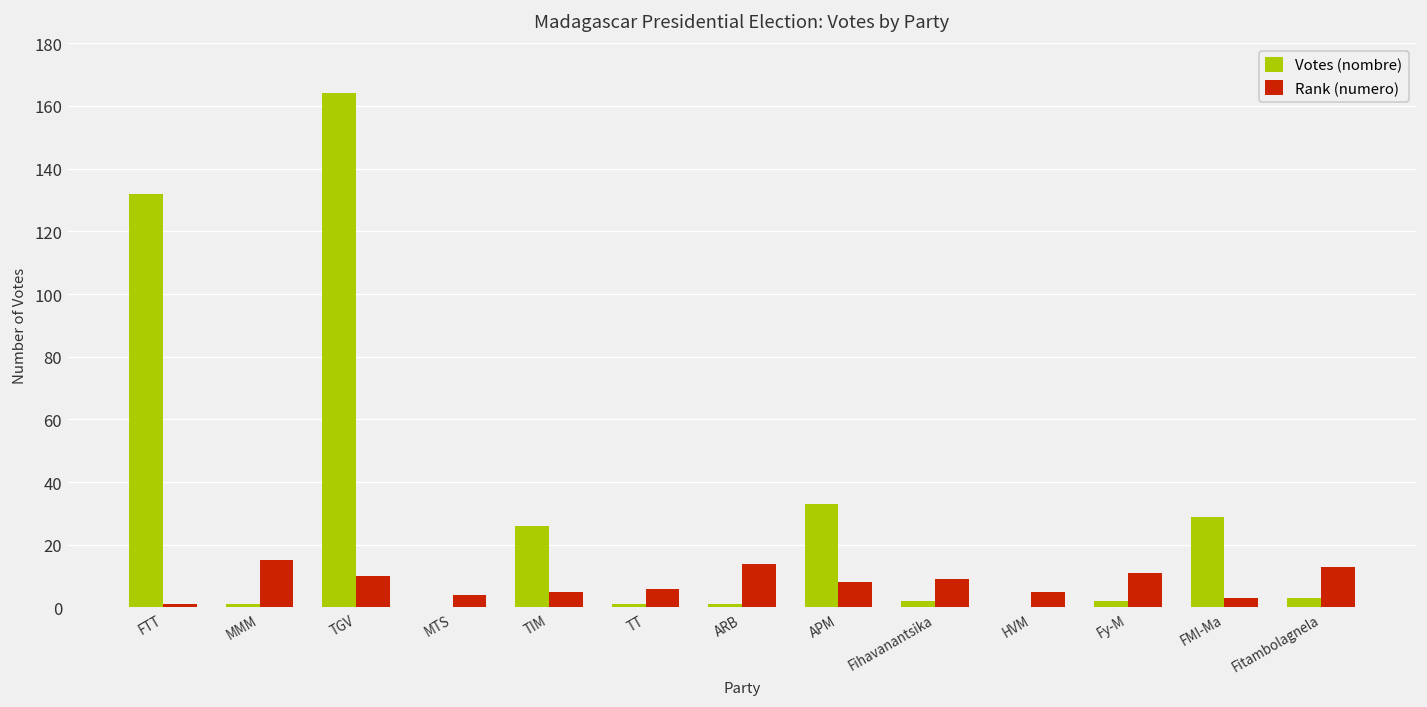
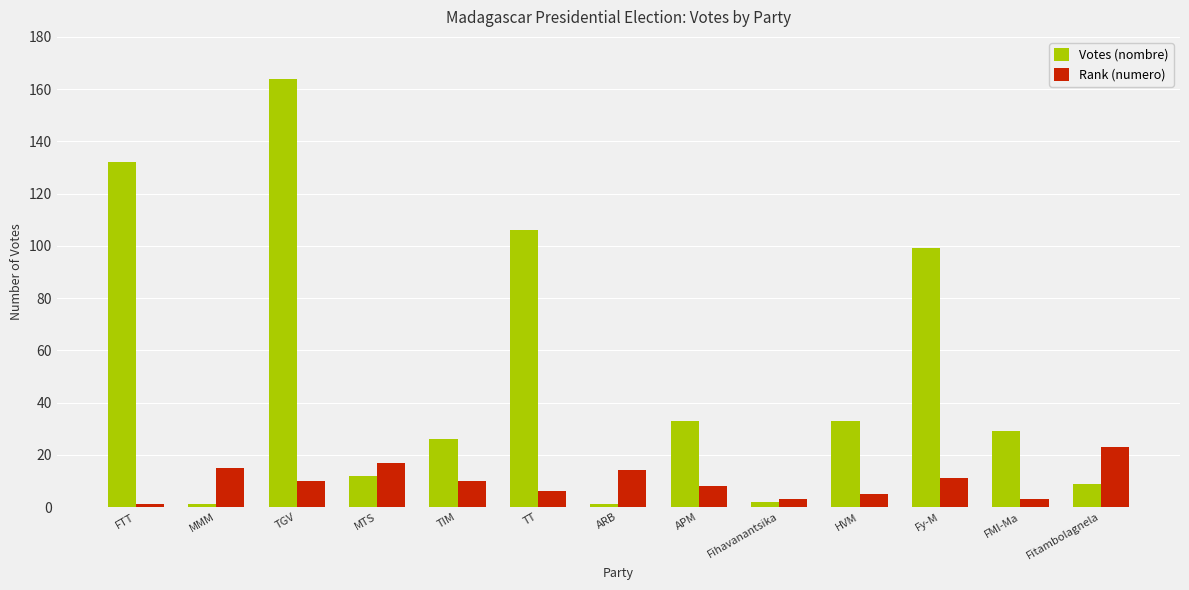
Votes (nombre), MTS: 0 -> 12
Rank (numero), MTS: 4 -> 17
Rank (numero), TIM: 5 -> 10
Votes (nombre), TT: 1 -> 106
Rank (numero), Fihavanantsika: 9 -> 3
Votes (nombre), HVM: 0 -> 33
Votes (nombre), Fy-M: 2 -> 99
Votes (nombre), Fitambolagnela: 3 -> 9
Rank (numero), Fitambolagnela: 13 -> 23
